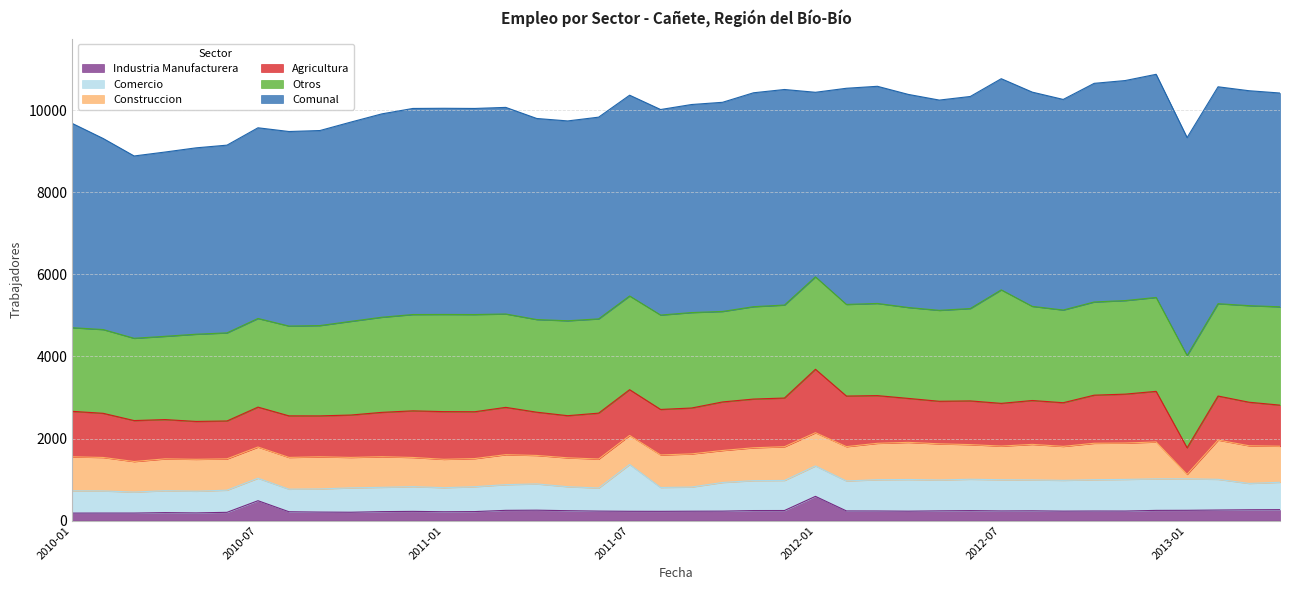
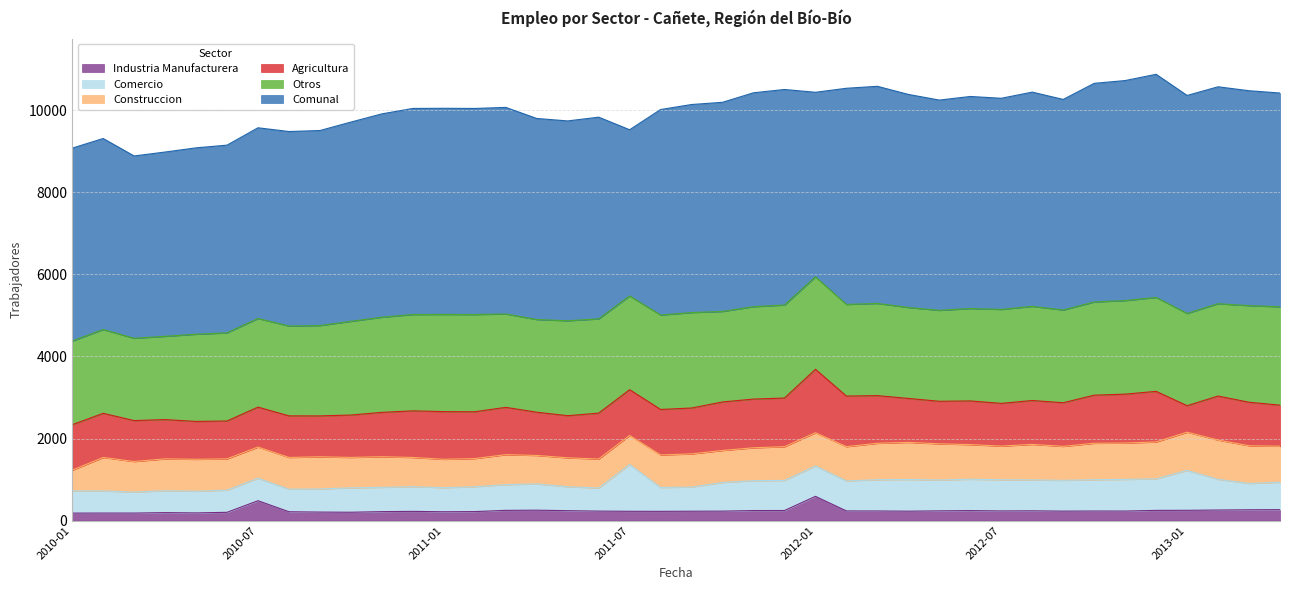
Construccion, 2010-01: 800 -> 500
Comunal, 2010-01: 5000 -> 4700
Comunal, 2011-07: 4900 -> 4100
Otros, 2012-07: 2800 -> 2300
Comercio, 2013-01: 800 -> 1000
Construccion, 2013-01: 100 -> 900
